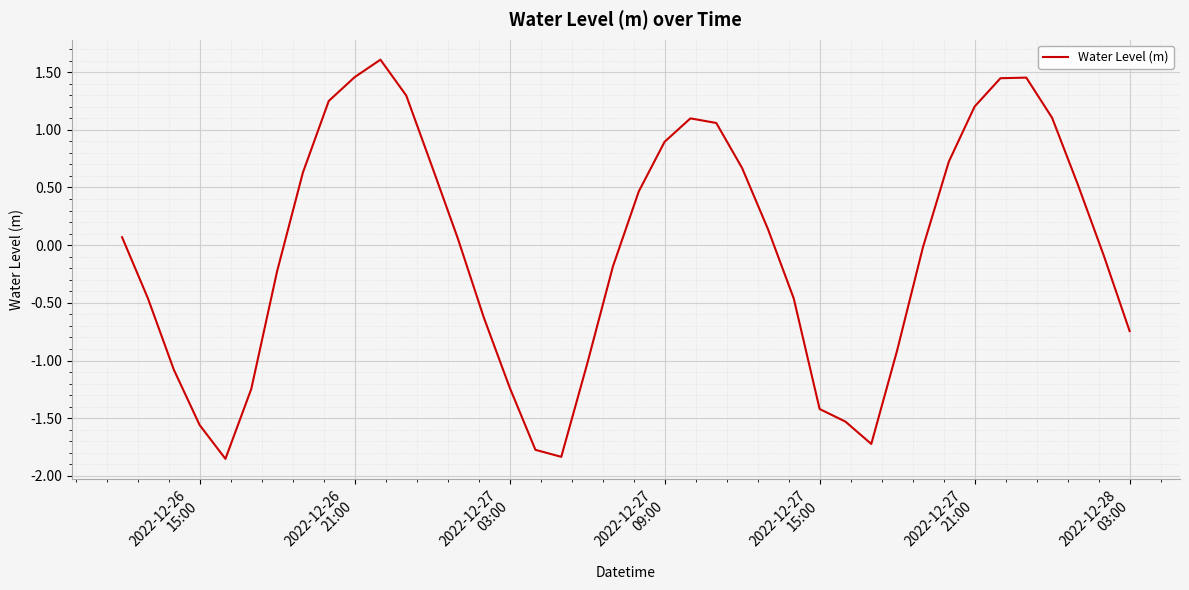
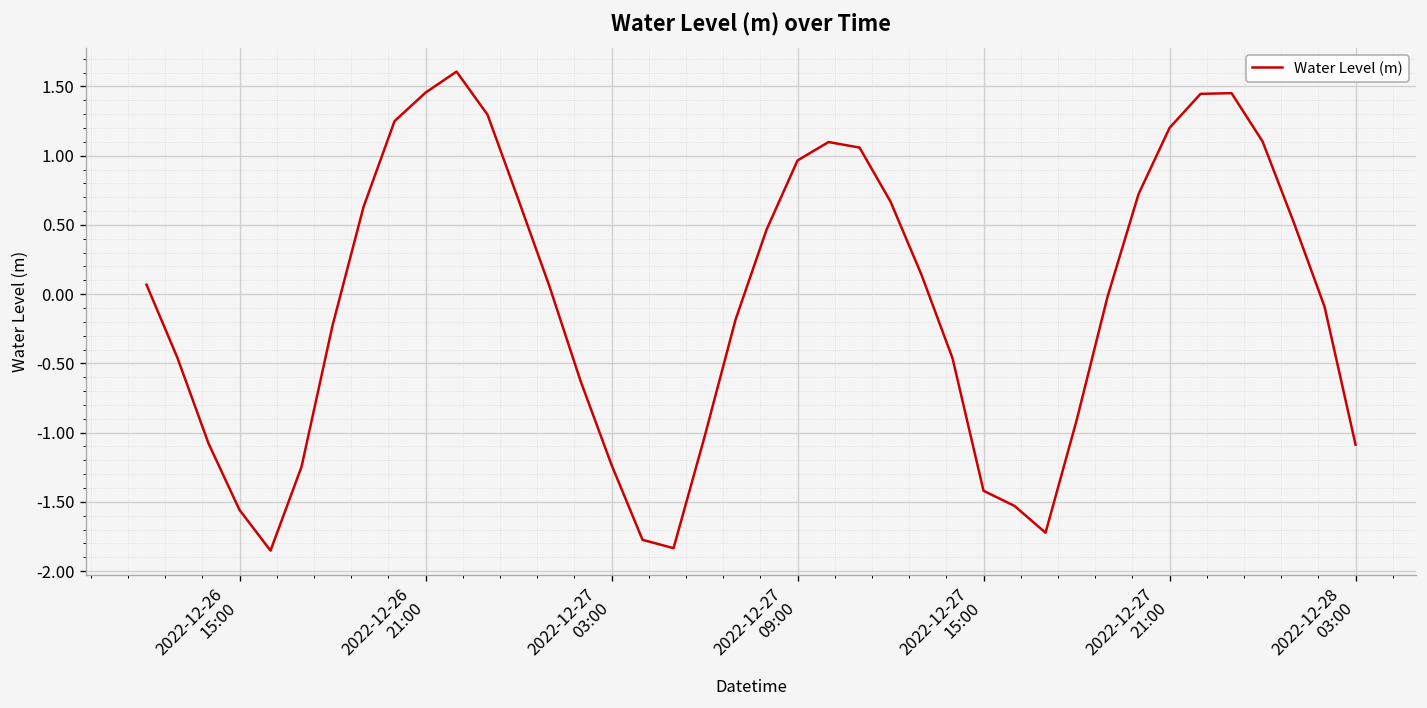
2022-12-27 09:00: 0.90 -> 0.97
2022-12-28 03:00: -0.74 -> -1.09
